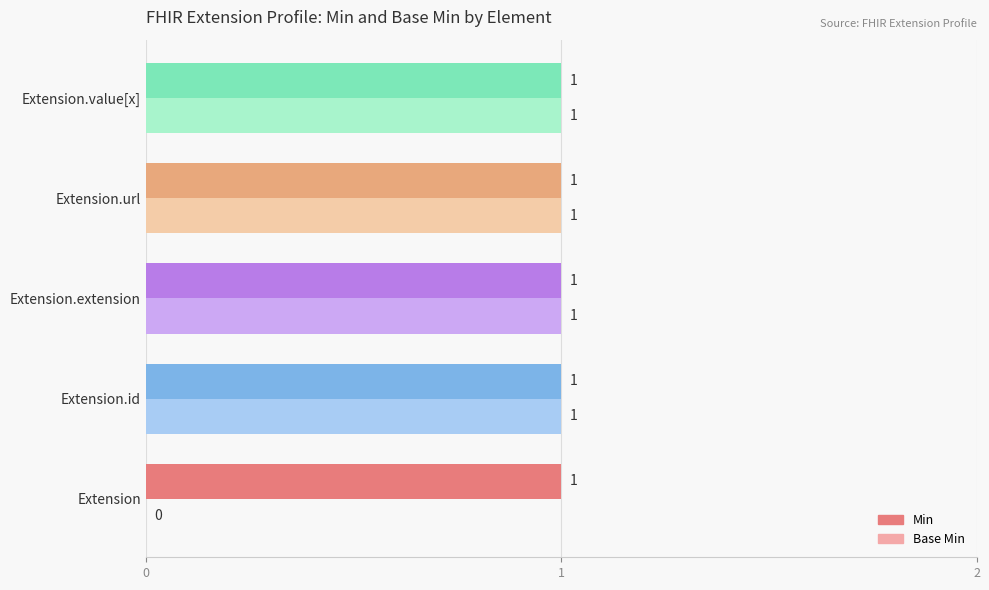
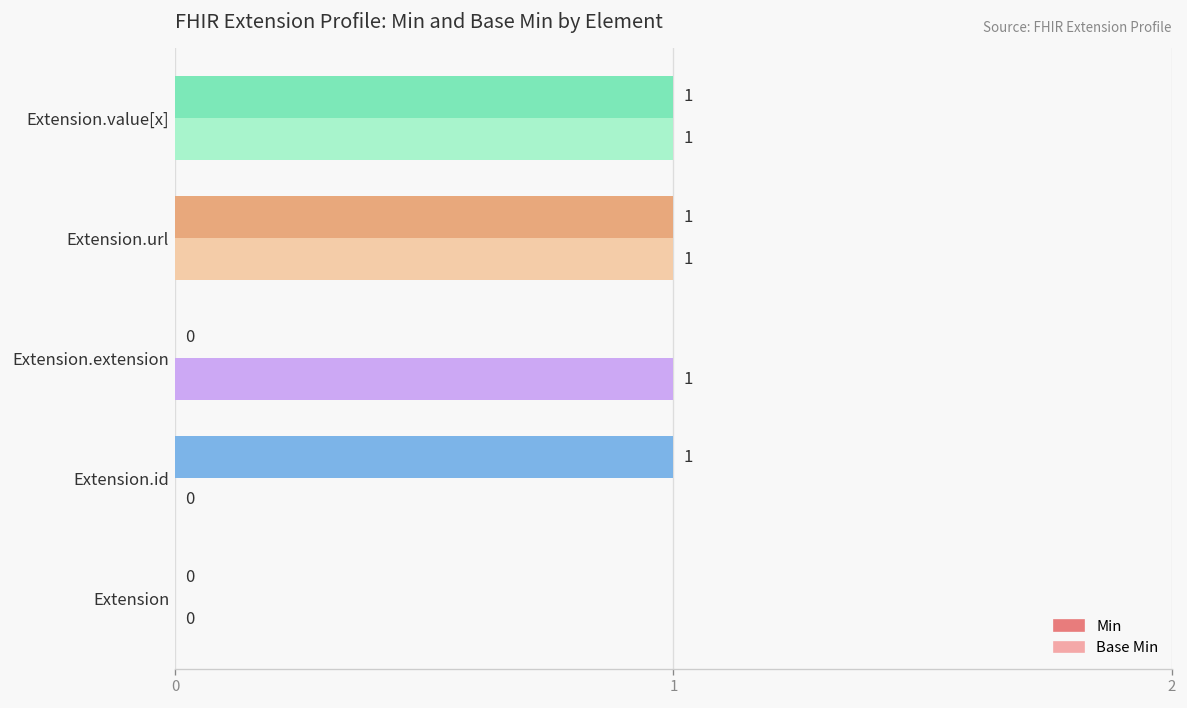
Min, Extension.extension: 1 -> 0
Base Min, Extension.id: 1 -> 0
Min, Extension: 1 -> 0
